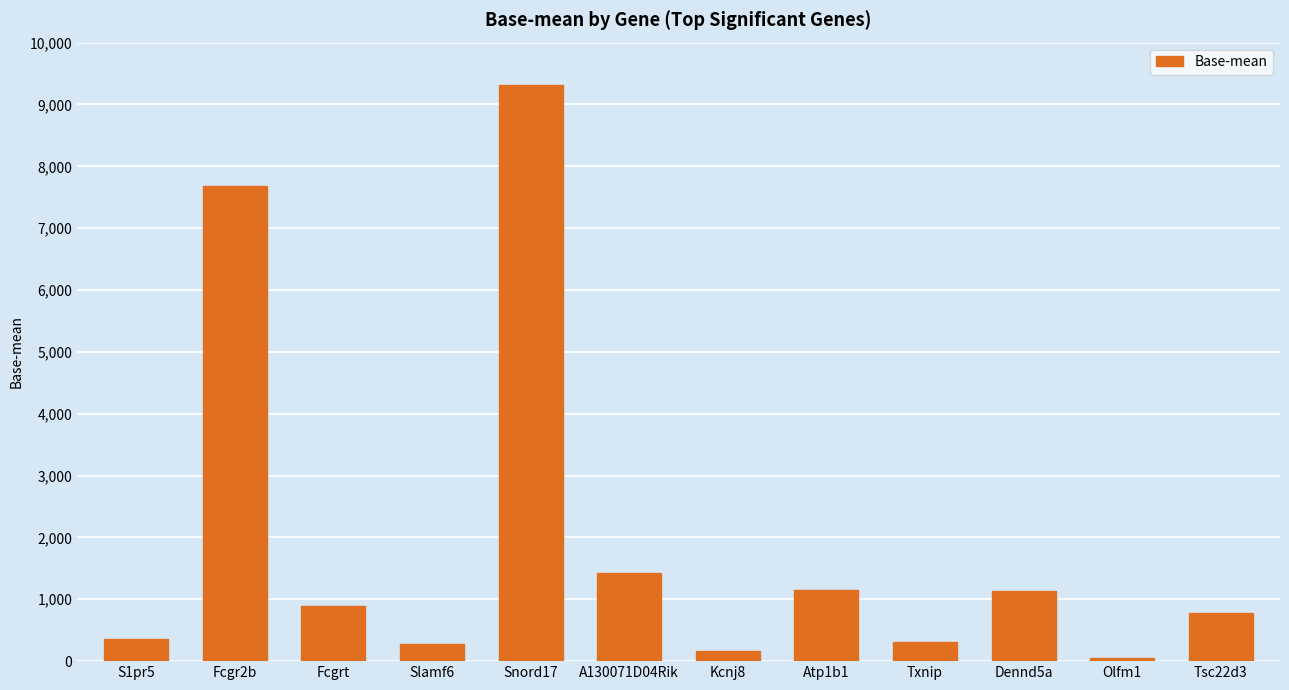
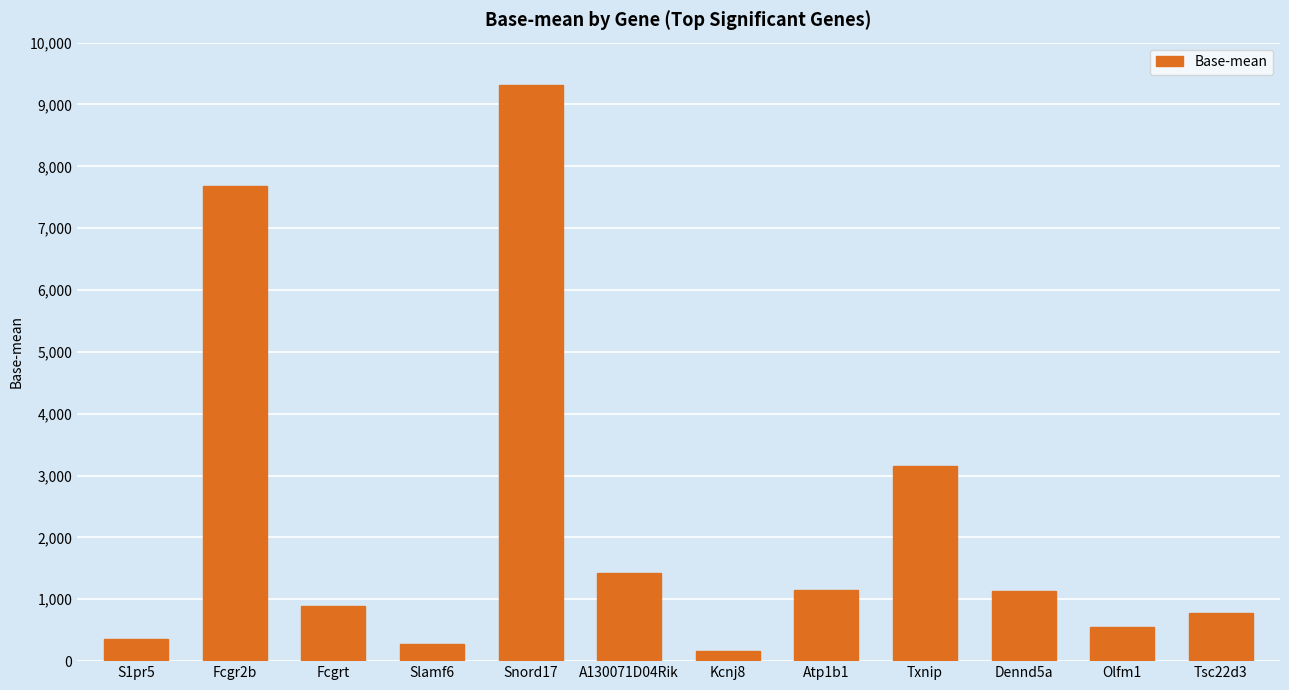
Txnip: 300 -> 3,200
Olfm1: 100 -> 600
